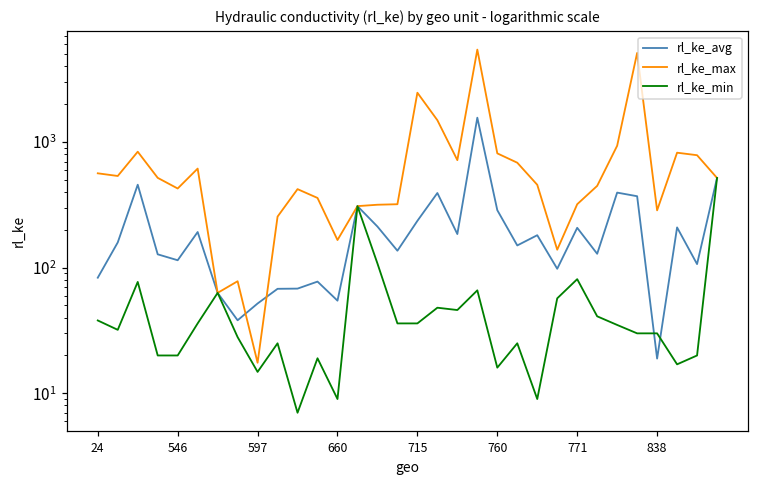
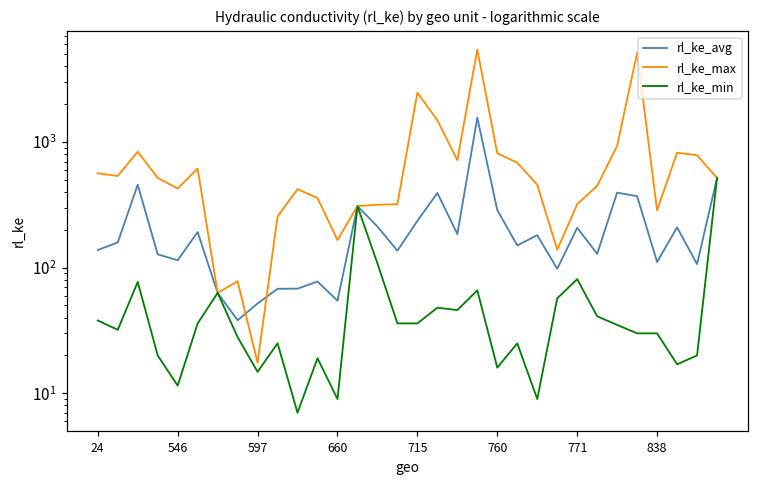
rl_ke_avg, 24: 80 -> 140
rl_ke_min, 546: 20 -> 12
rl_ke_avg, 838: 19 -> 110
